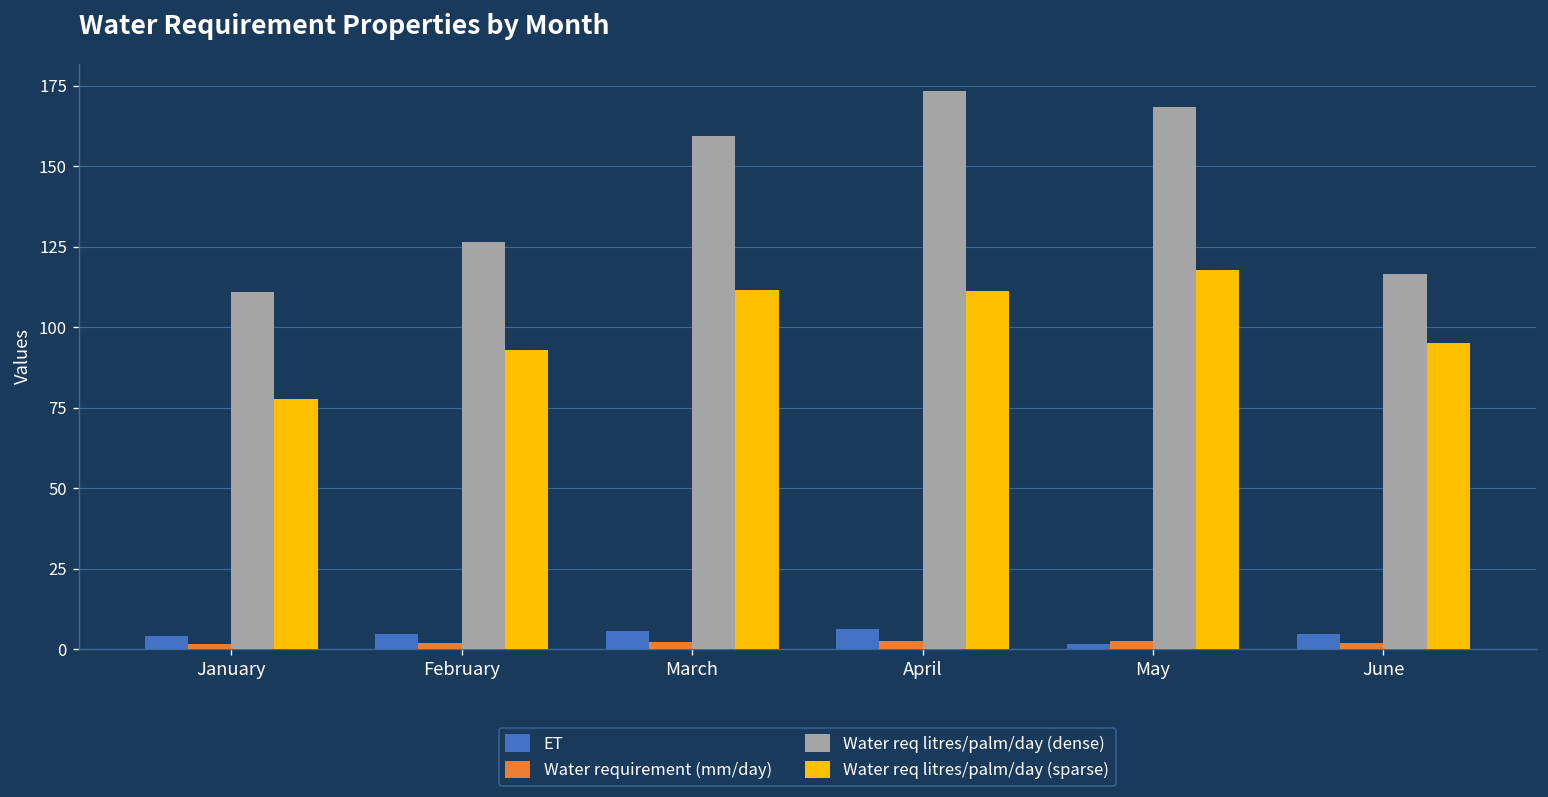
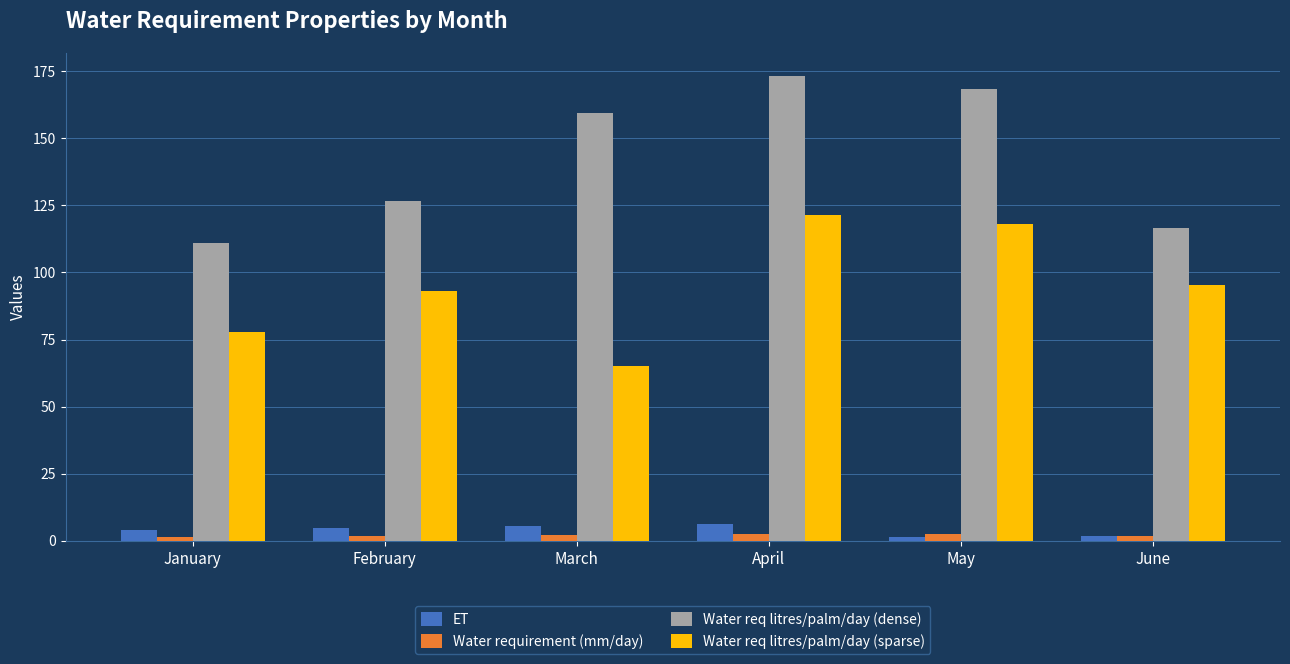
Water req litres/palm/day (sparse), March: 112 -> 65
Water req litres/palm/day (sparse), April: 111 -> 121
ET, June: 5 -> 2
